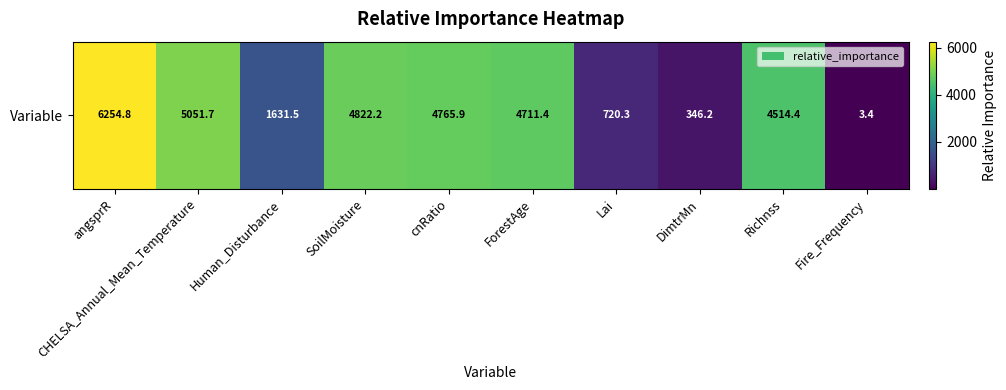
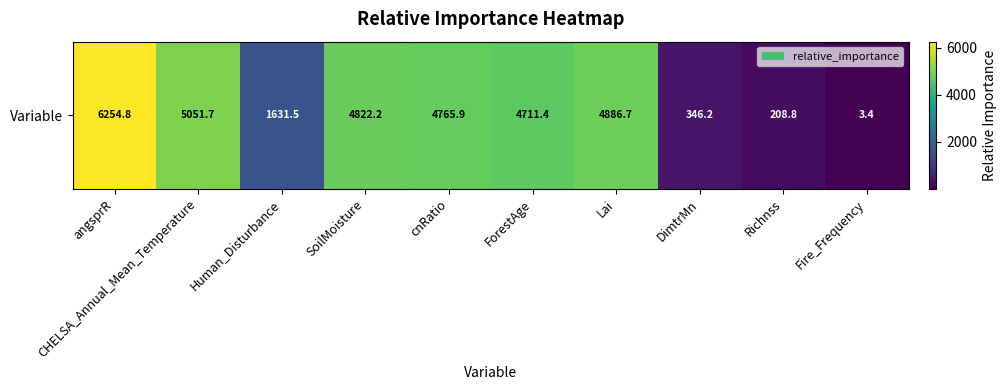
Variable, Lai: 720.3 -> 4886.7
Variable, Richnss: 4514.4 -> 208.8
